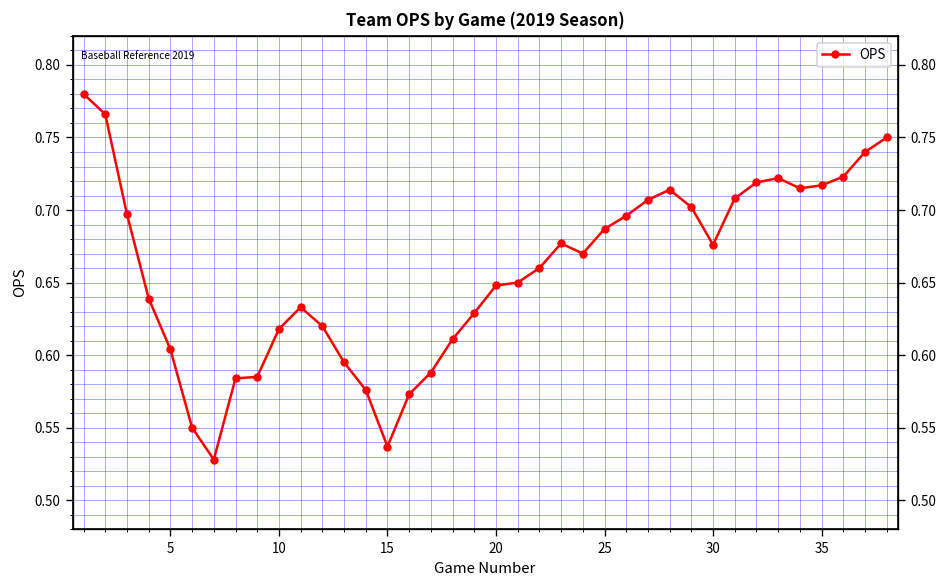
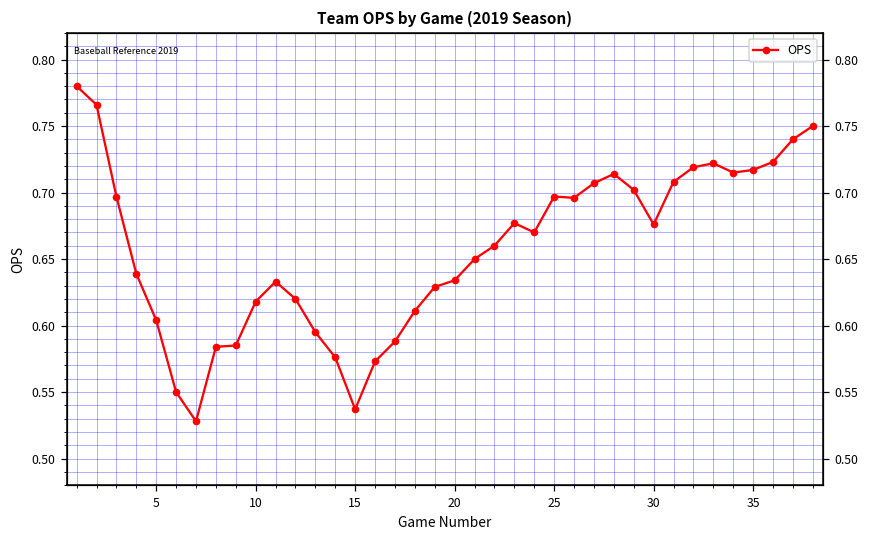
20: 0.648 -> 0.634
25: 0.687 -> 0.697
